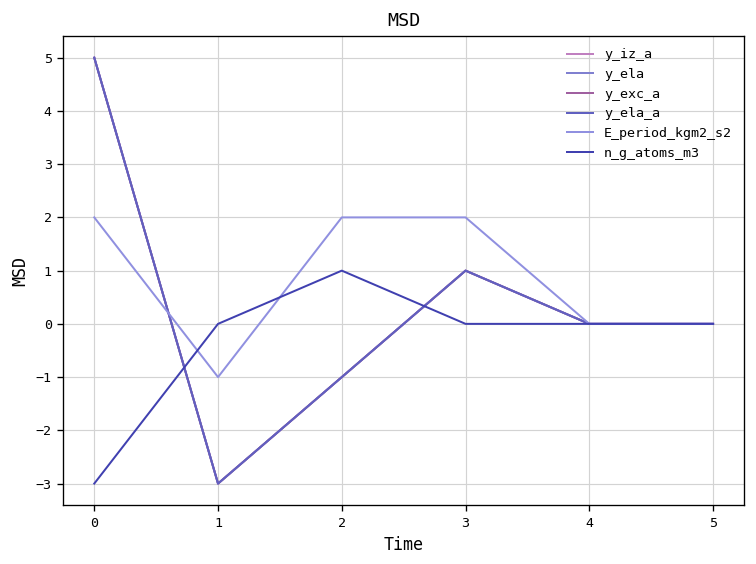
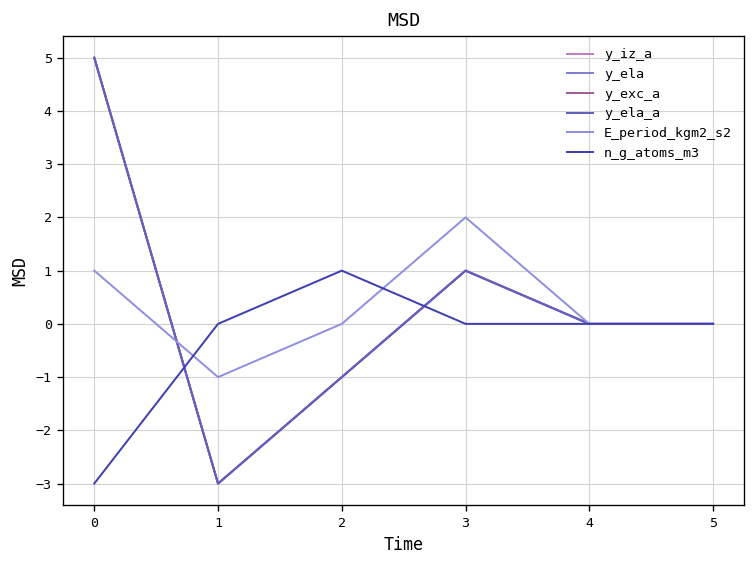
E_period_kgm2_s2, 0: 2 -> 1
E_period_kgm2_s2, 2: 2 -> 0
